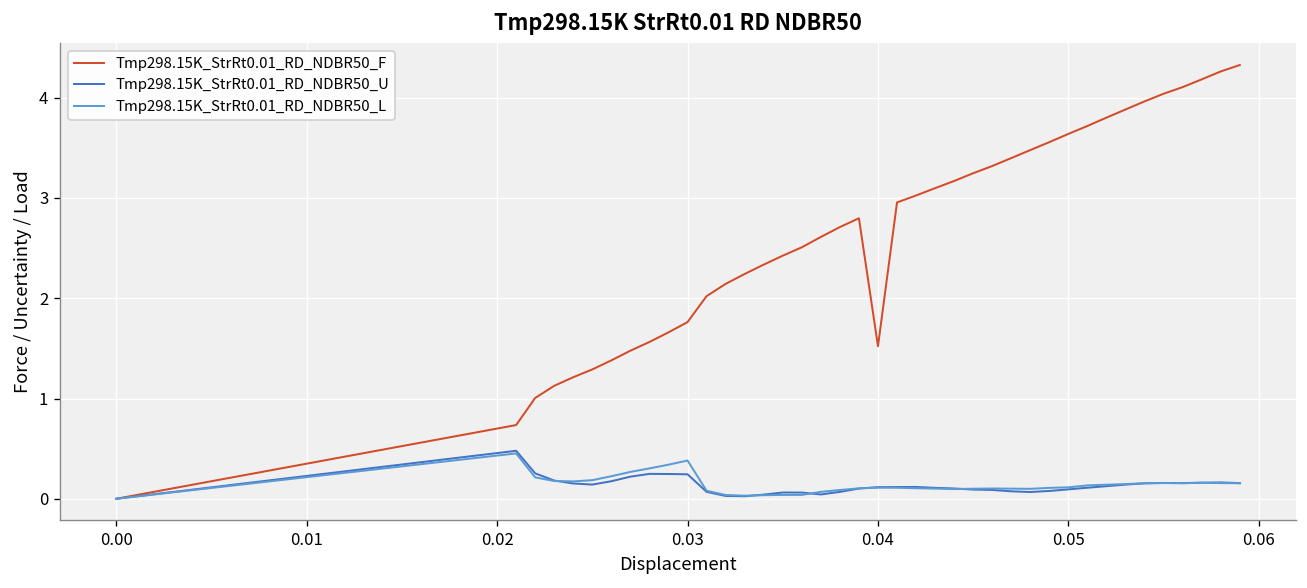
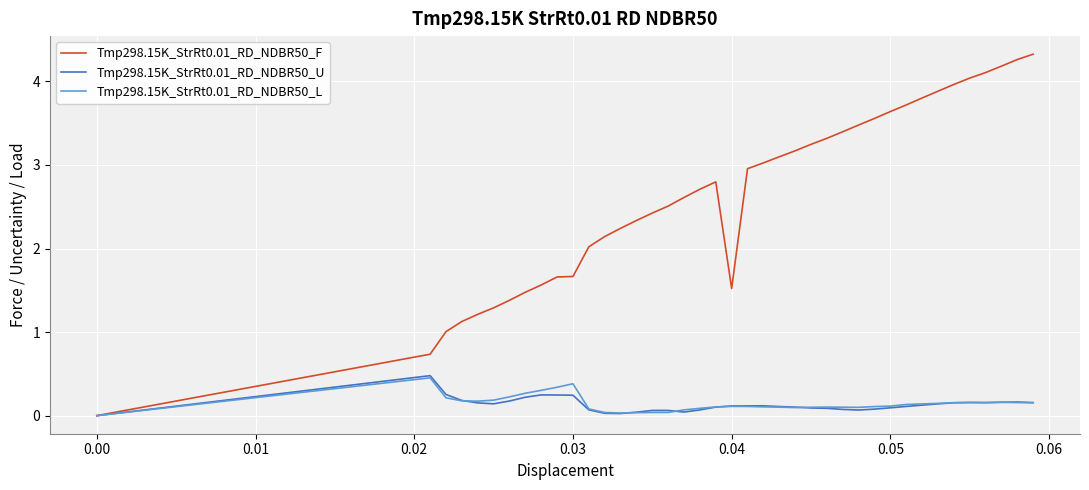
Tmp298.15K_StrRt0.01_RD_NDBR50_F, 0.03: 1.8 -> 1.7
